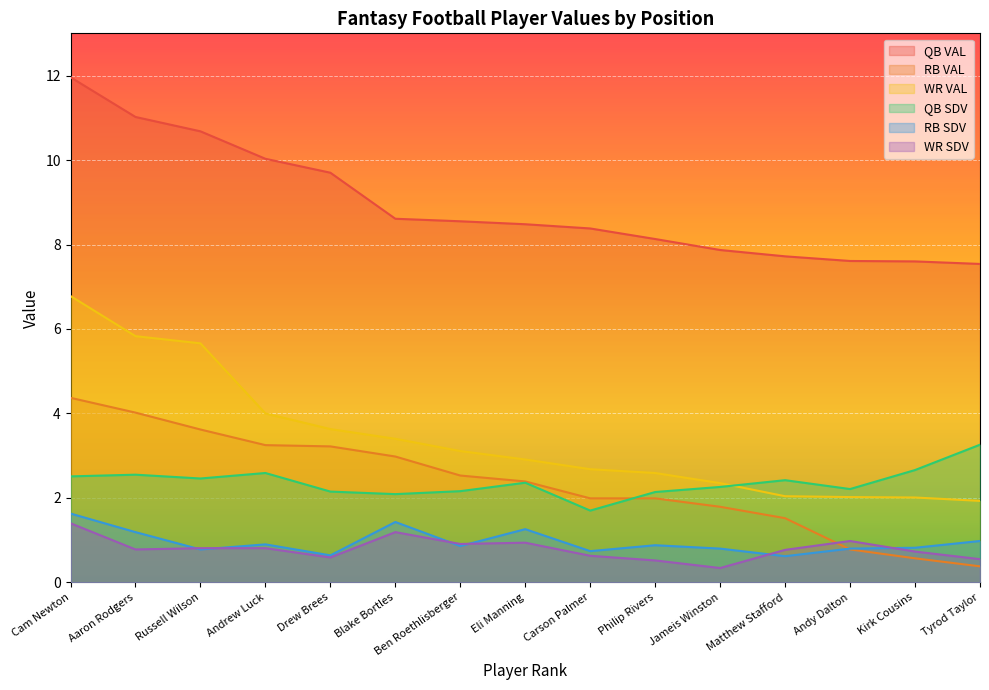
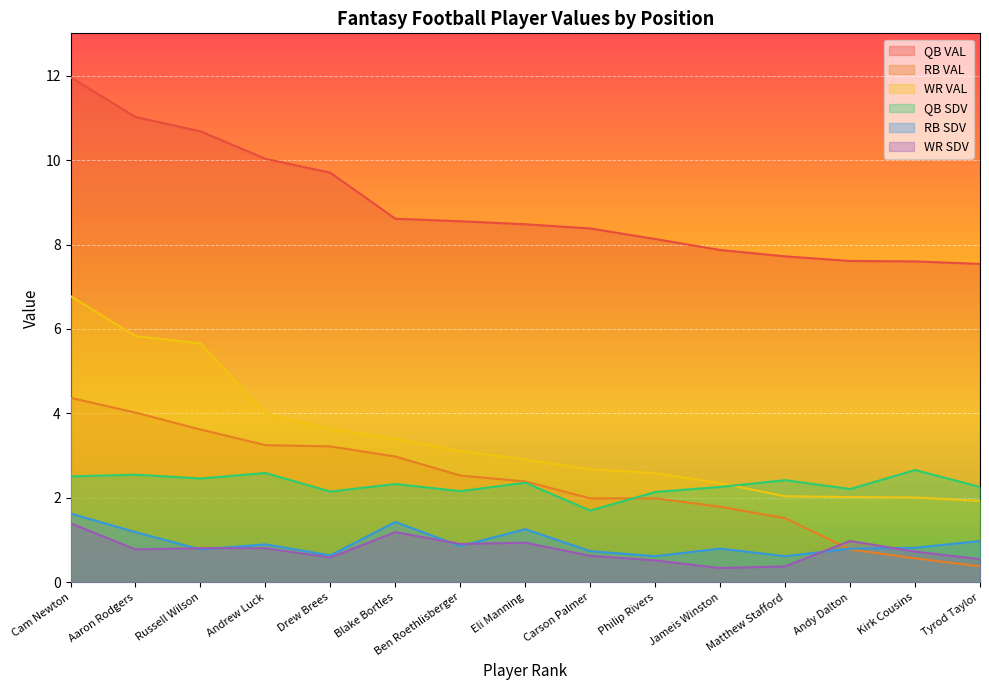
QB SDV, Blake Bortles: 2.1 -> 2.3
RB SDV, Philip Rivers: 0.9 -> 0.6
WR SDV, Matthew Stafford: 0.8 -> 0.4
QB SDV, Tyrod Taylor: 3.3 -> 2.3
